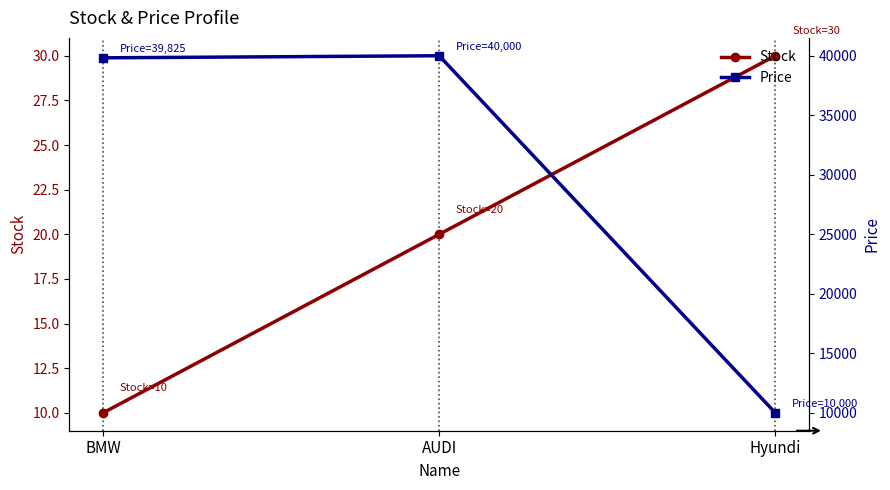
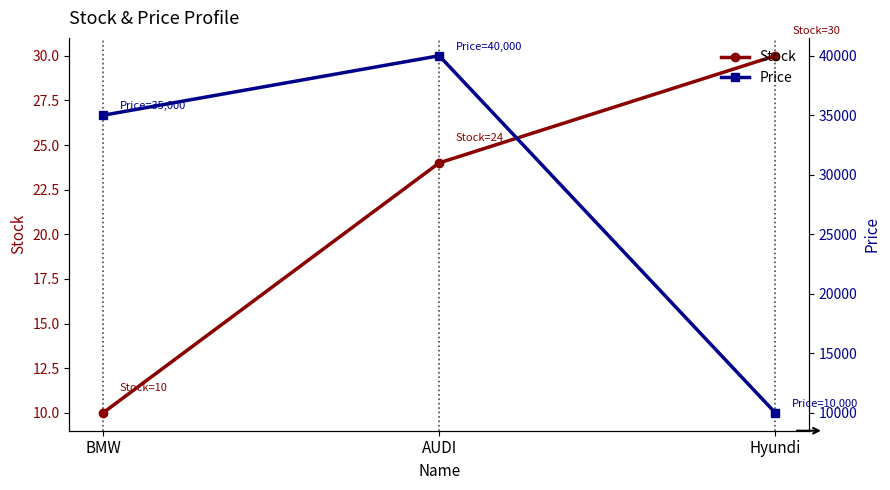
Stock, AUDI: 20 -> 24
Price, BMW: 39,825 -> 35,000
